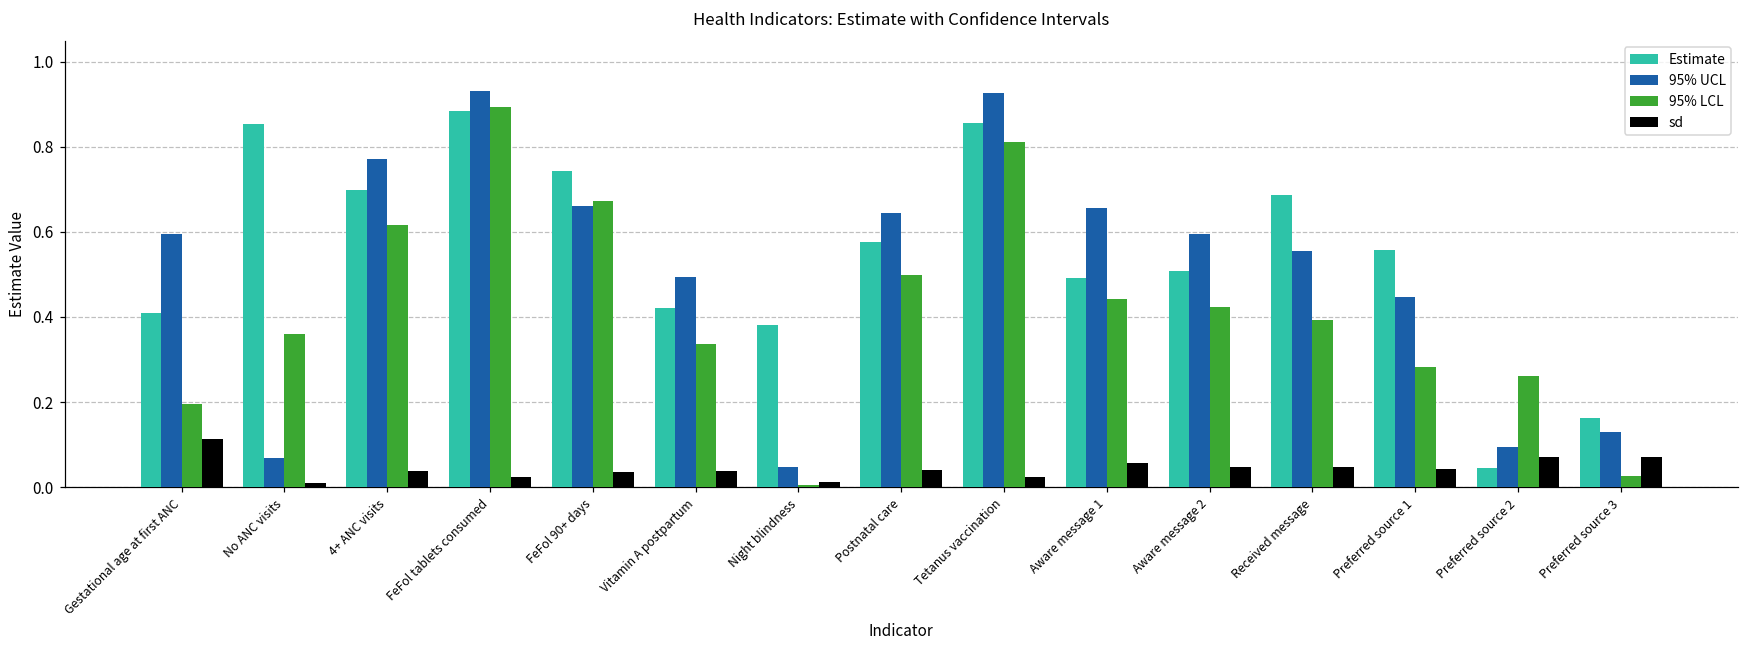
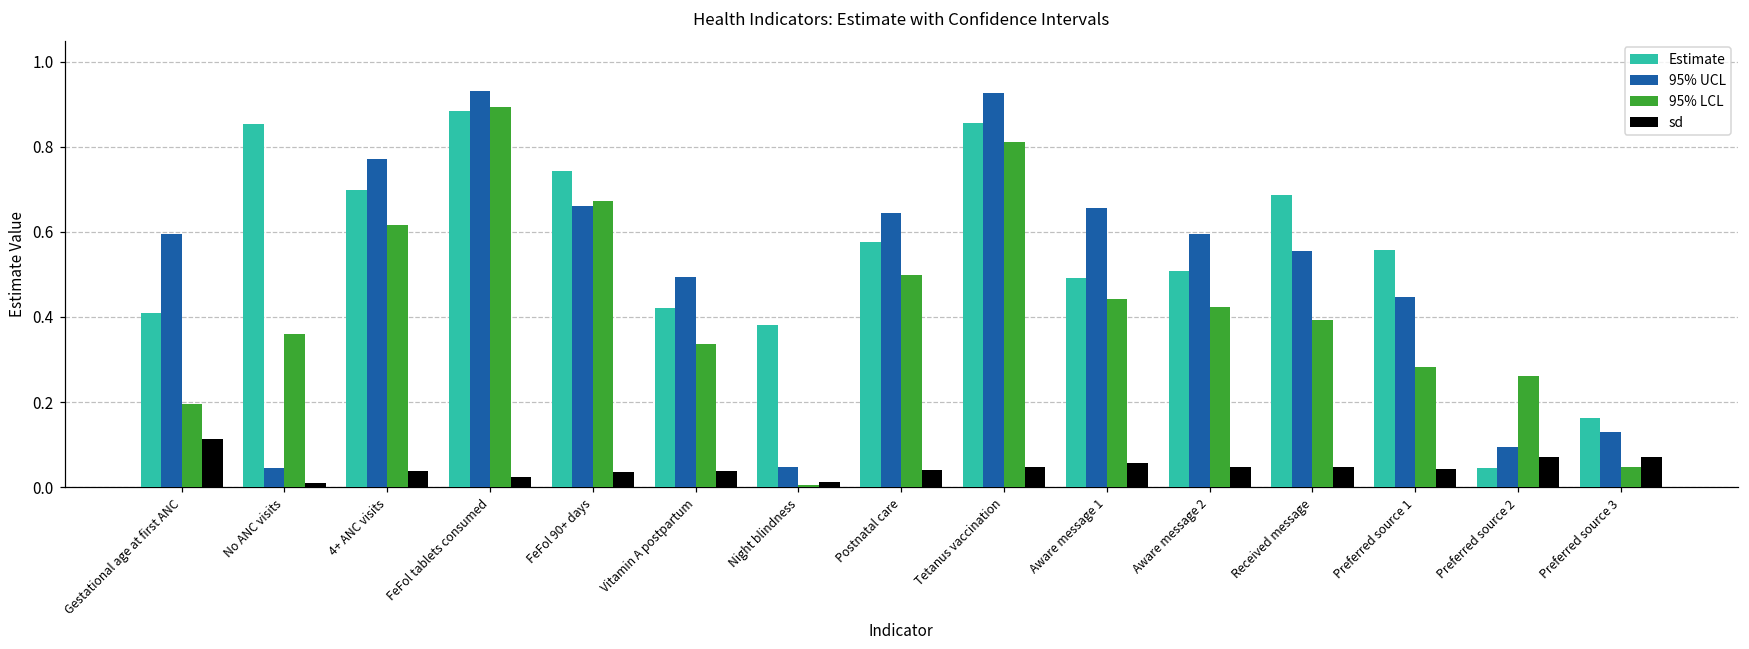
95% UCL, No ANC visits: 0.07 -> 0.04
sd, Tetanus vaccination: 0.02 -> 0.05
95% LCL, Preferred source 3: 0.03 -> 0.05
